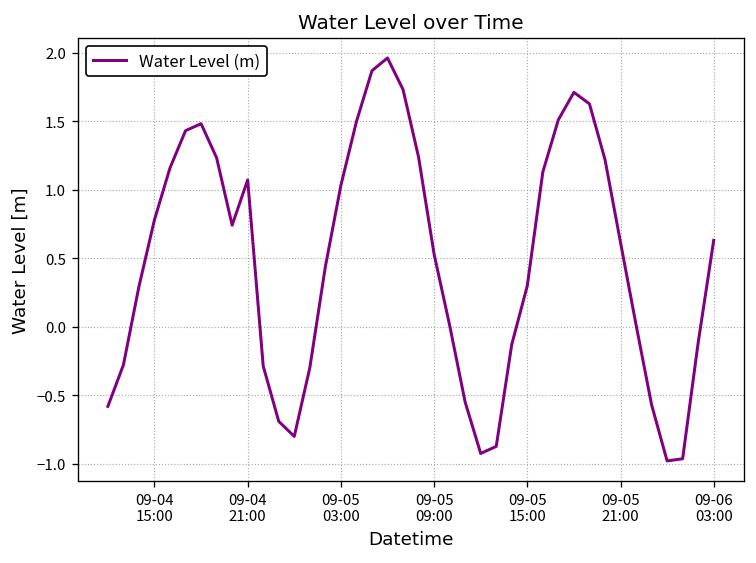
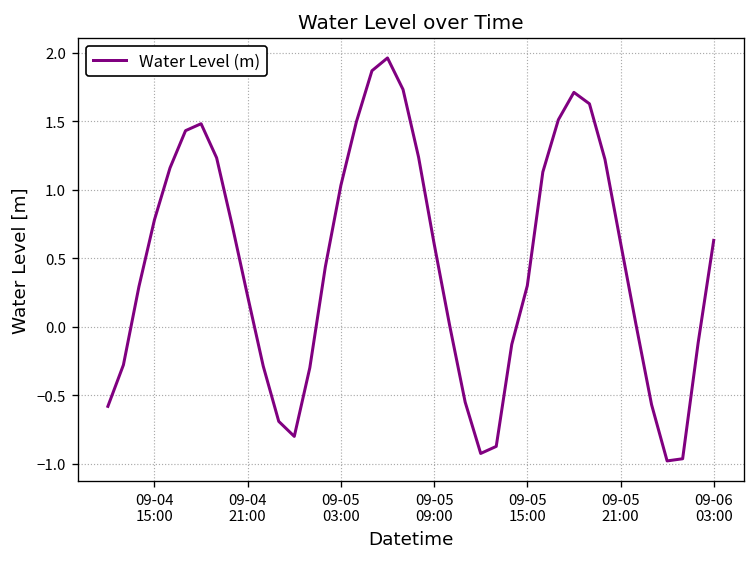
09-04 21:00: 1.07 -> 0.22
09-05 09:00: 0.53 -> 0.61
